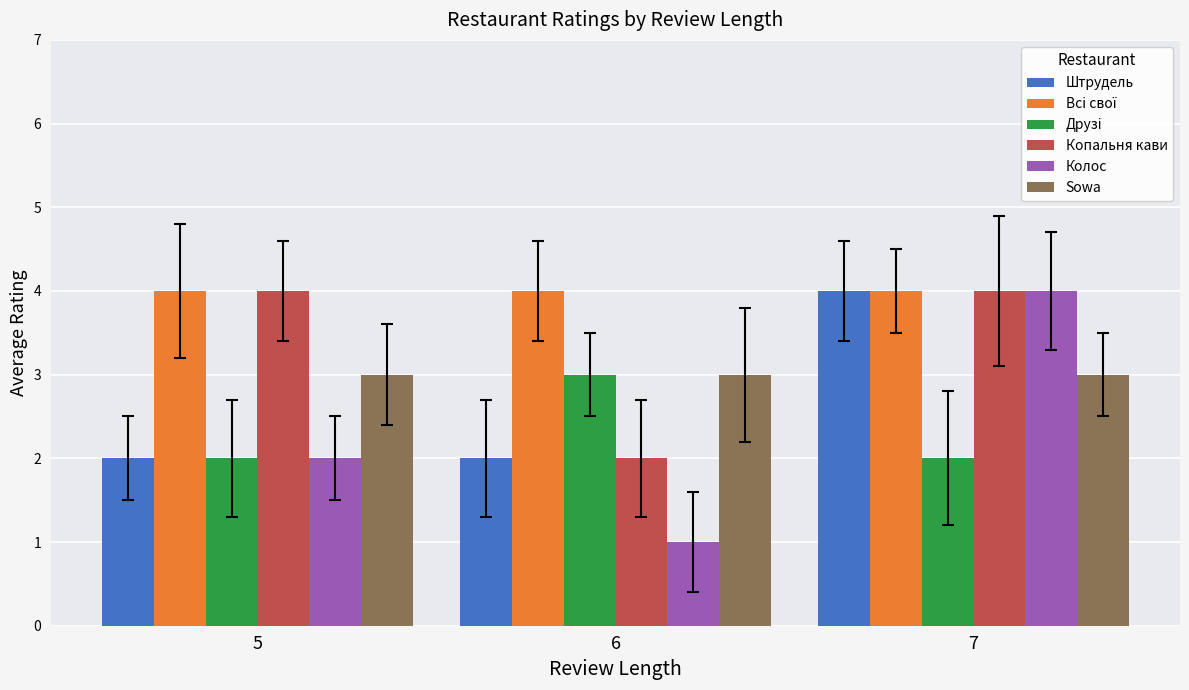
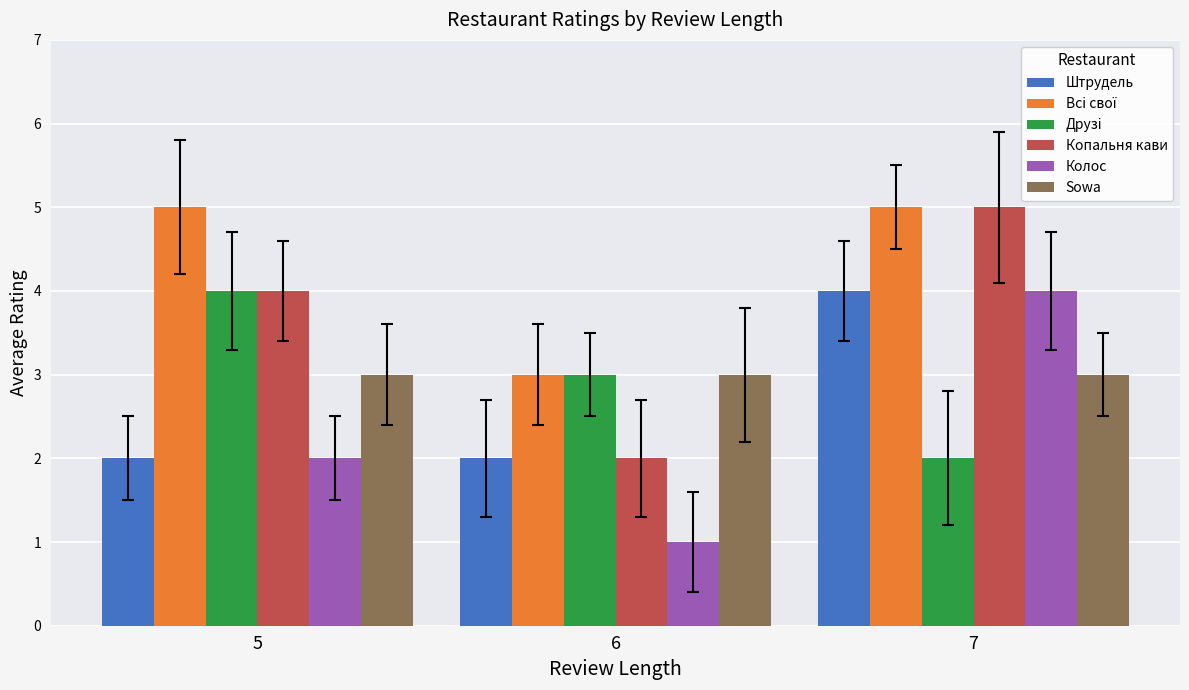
Всі свої, 5: 4 -> 5
Друзі, 5: 2 -> 4
Всі свої, 6: 4 -> 3
Всі свої, 7: 4 -> 5
Копальня кави, 7: 4 -> 5
